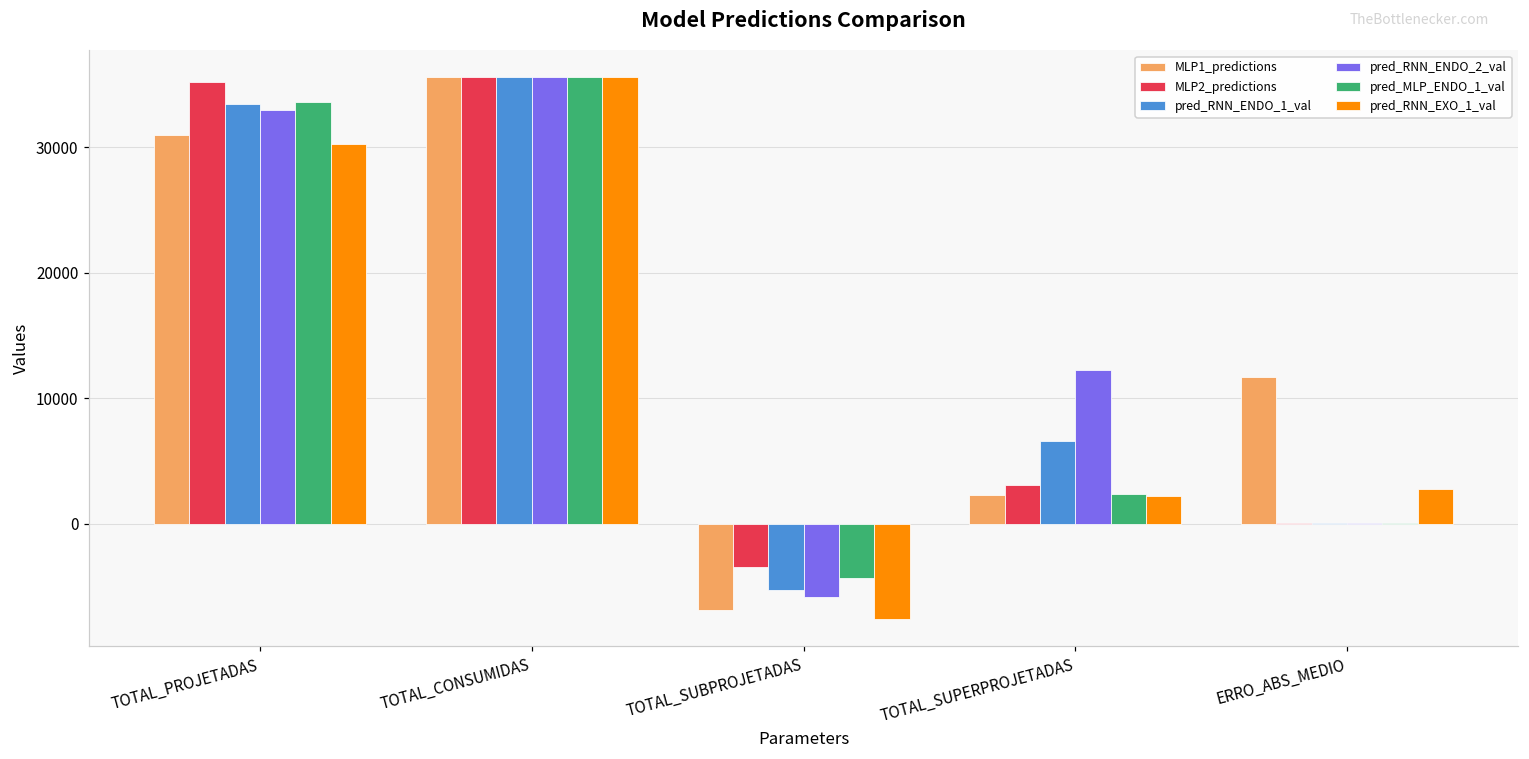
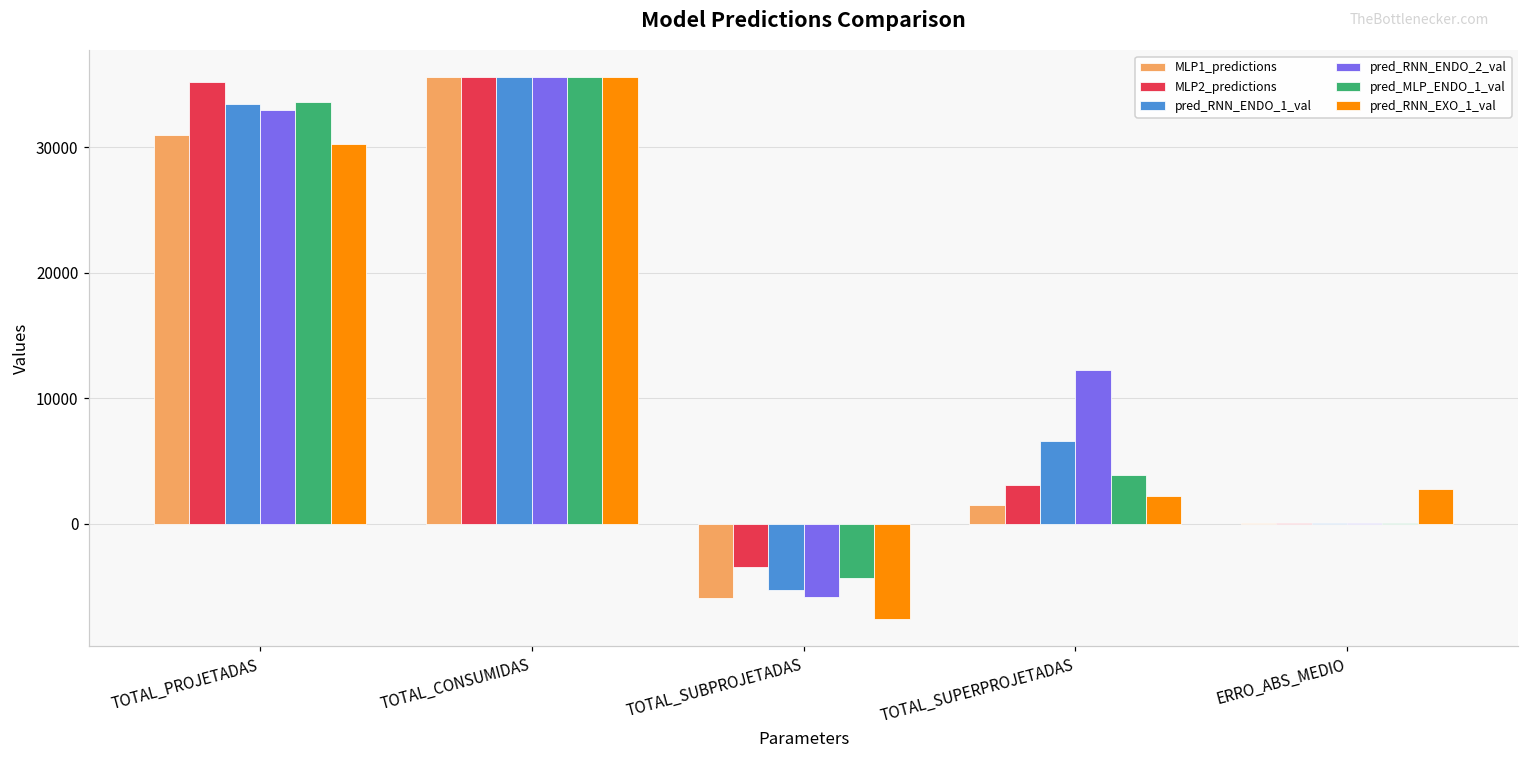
MLP1_predictions, TOTAL_SUBPROJETADAS: -6900 -> -5900
MLP1_predictions, TOTAL_SUPERPROJETADAS: 2300 -> 1500
pred_MLP_ENDO_1_val, TOTAL_SUPERPROJETADAS: 2400 -> 3900
MLP1_predictions, ERRO_ABS_MEDIO: 11700 -> 100
